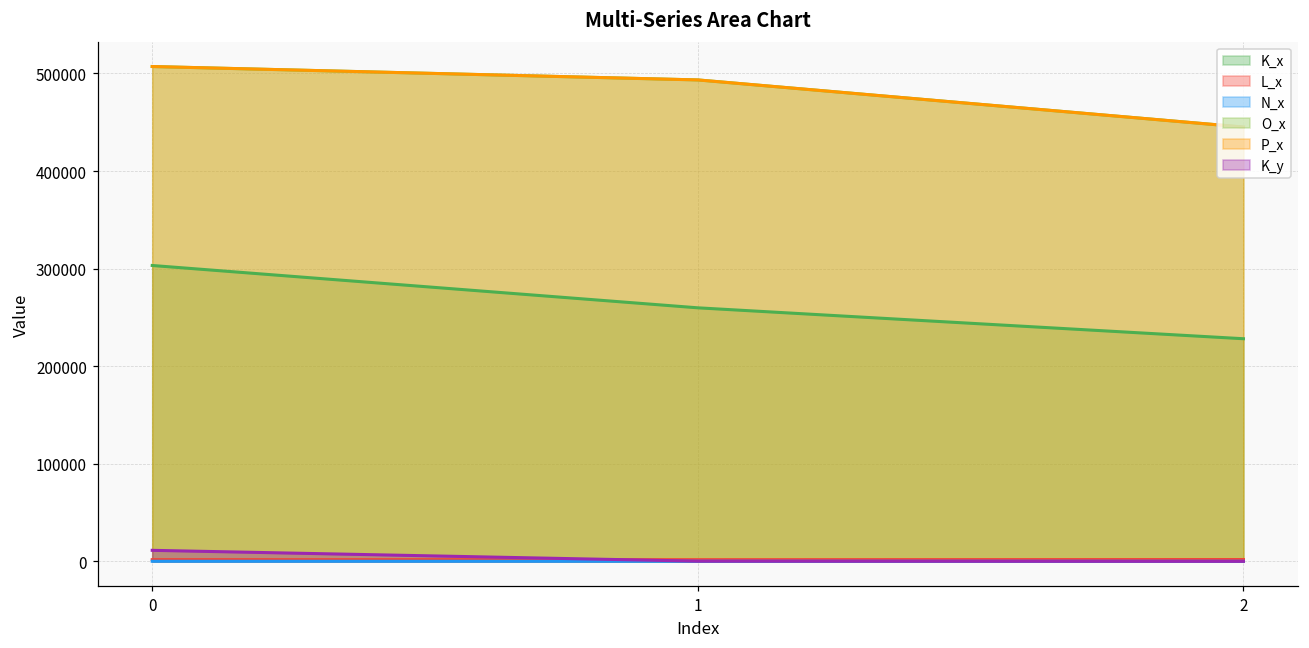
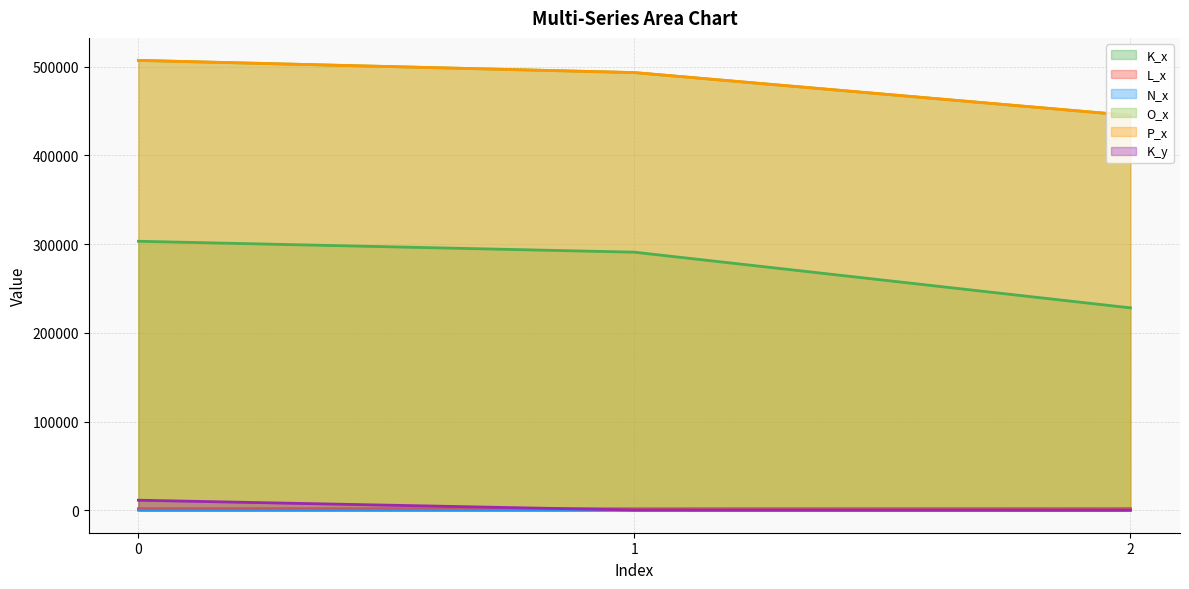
K_x, 1: 260000 -> 290000
